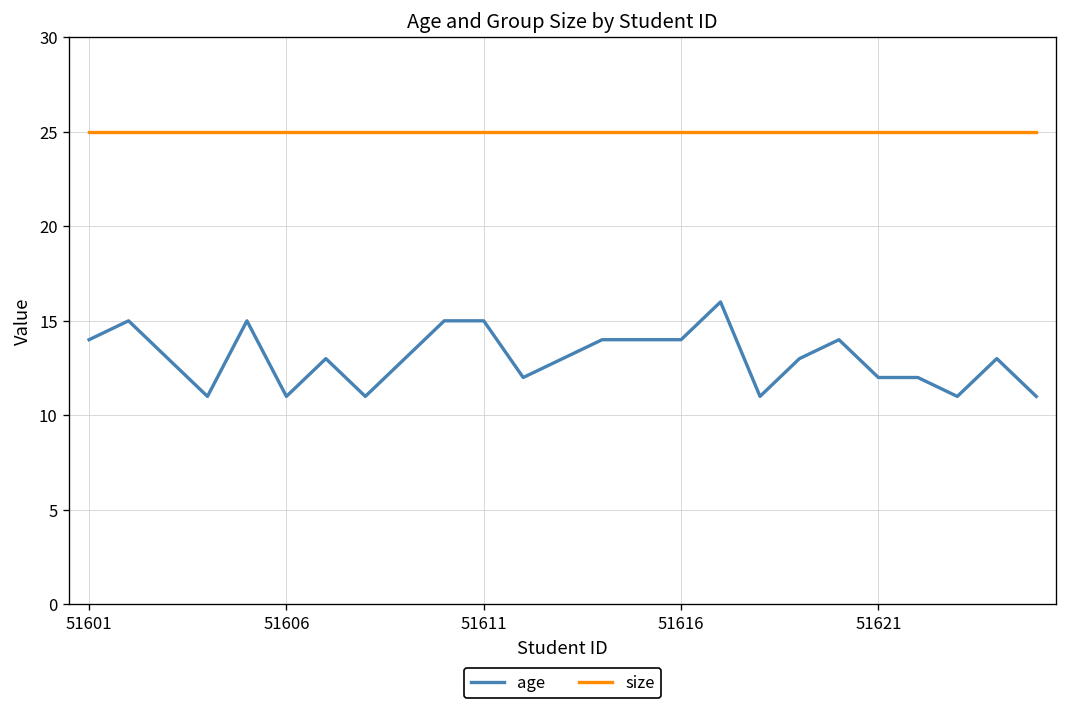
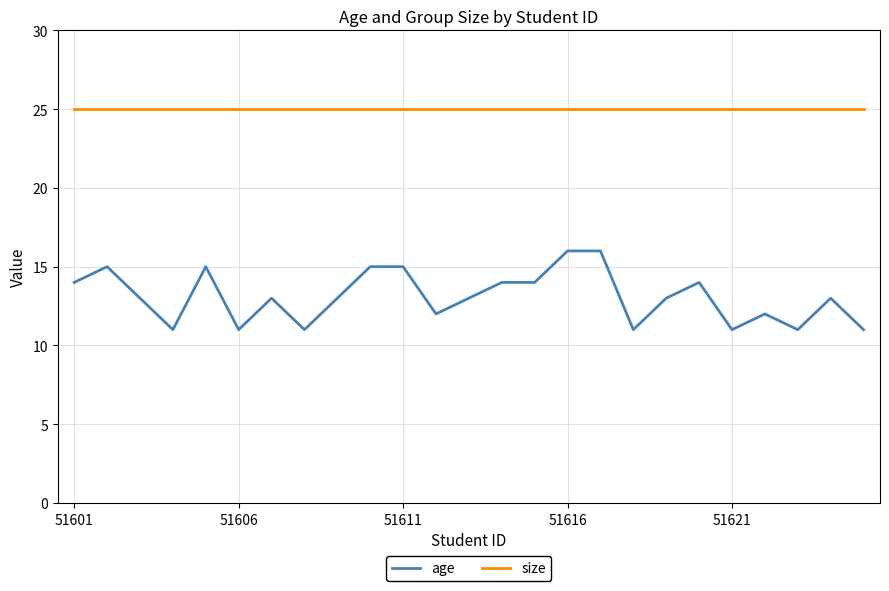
age, 51616: 14 -> 16
age, 51621: 12 -> 11
